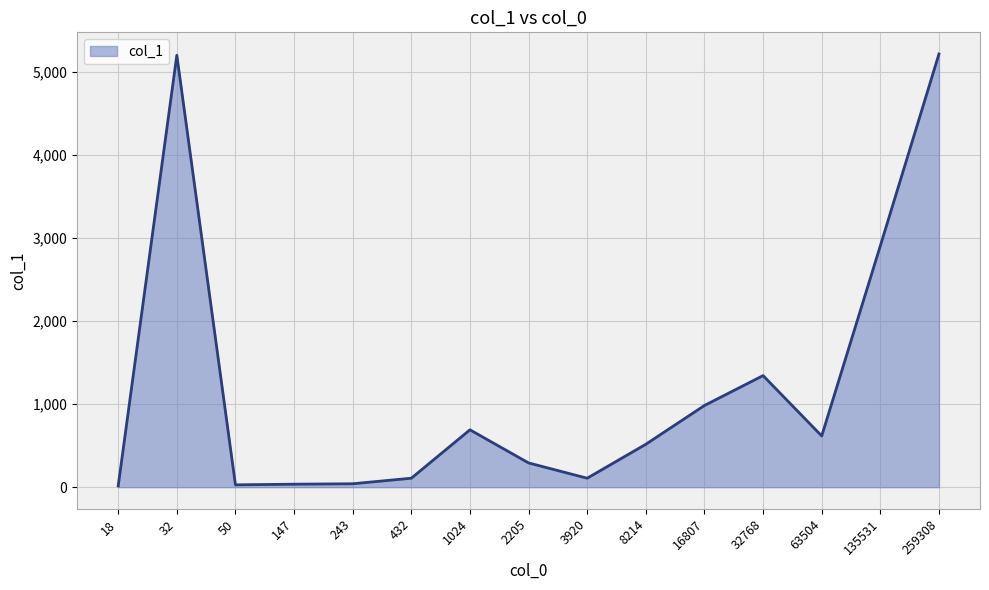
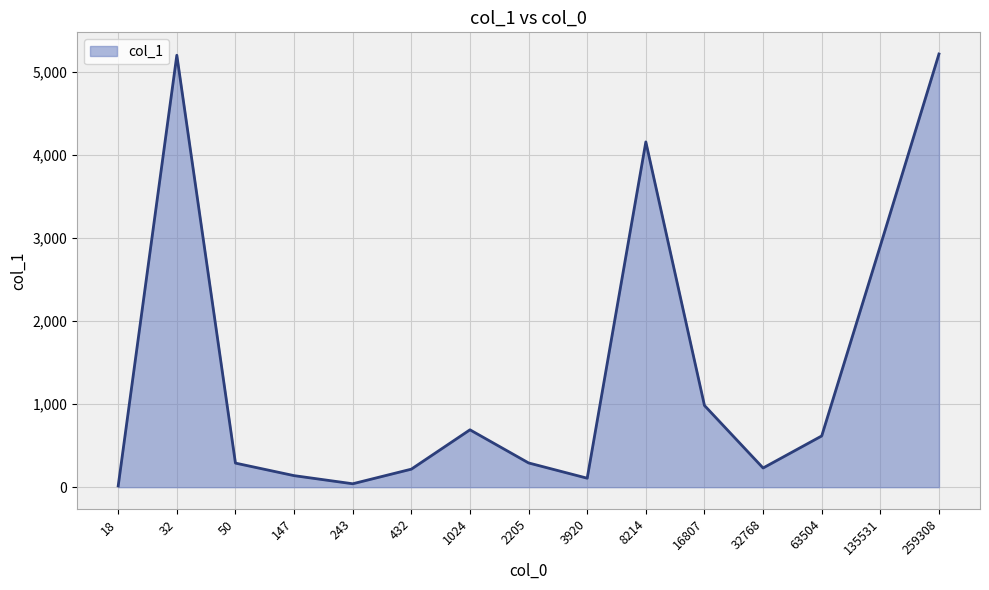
50: 0 -> 300
147: 0 -> 100
432: 100 -> 200
8214: 500 -> 4,200
32768: 1,300 -> 200
